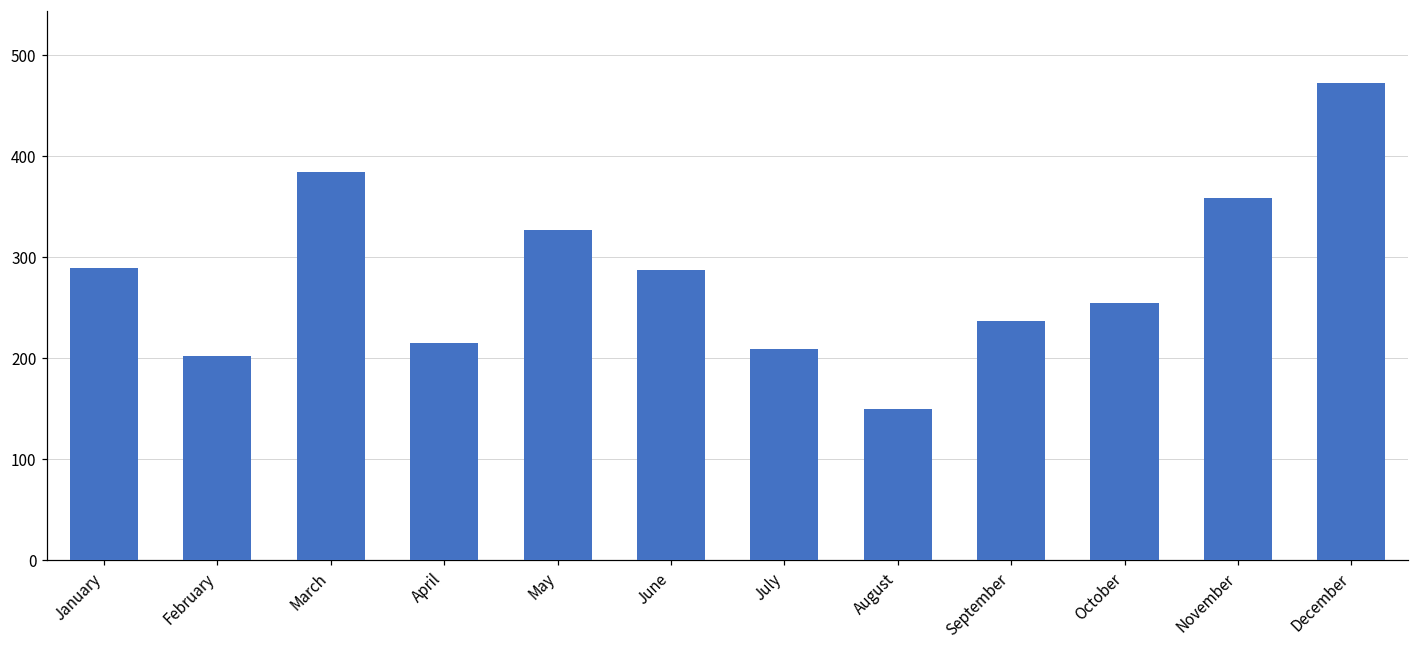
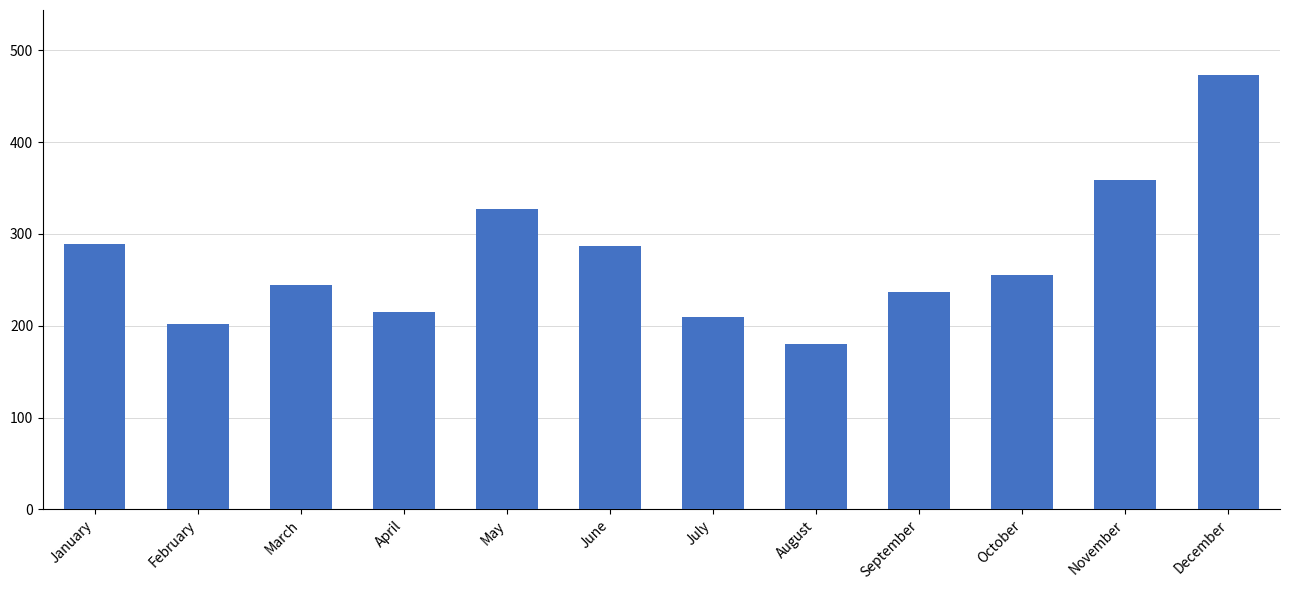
March: 380 -> 240
August: 150 -> 180
